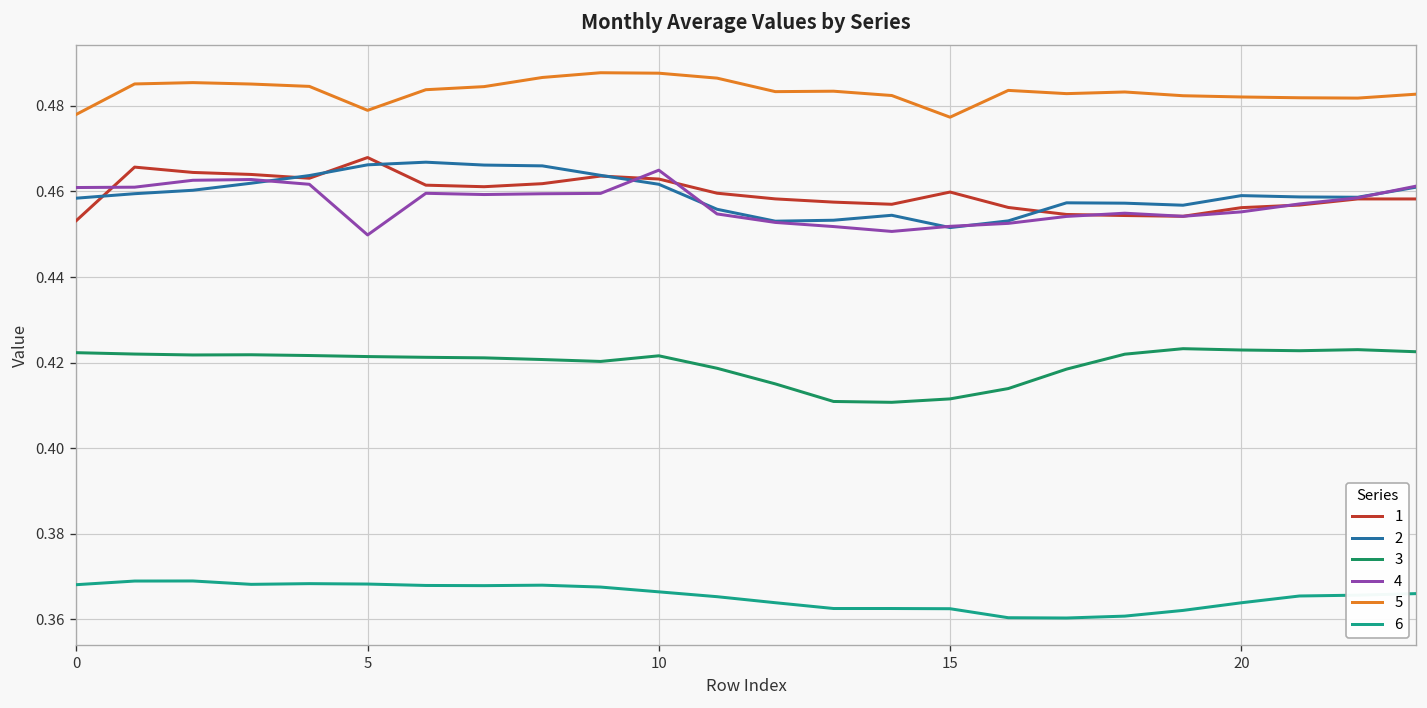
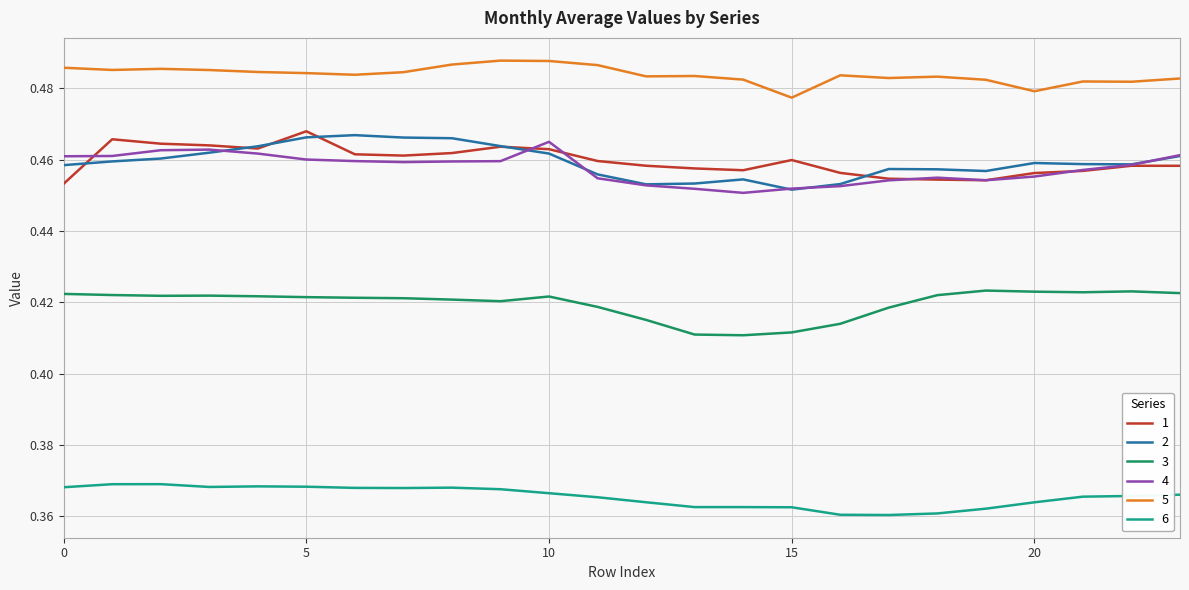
5, 0: 0.478 -> 0.486
4, 5: 0.450 -> 0.460
5, 5: 0.479 -> 0.484
5, 20: 0.482 -> 0.479
